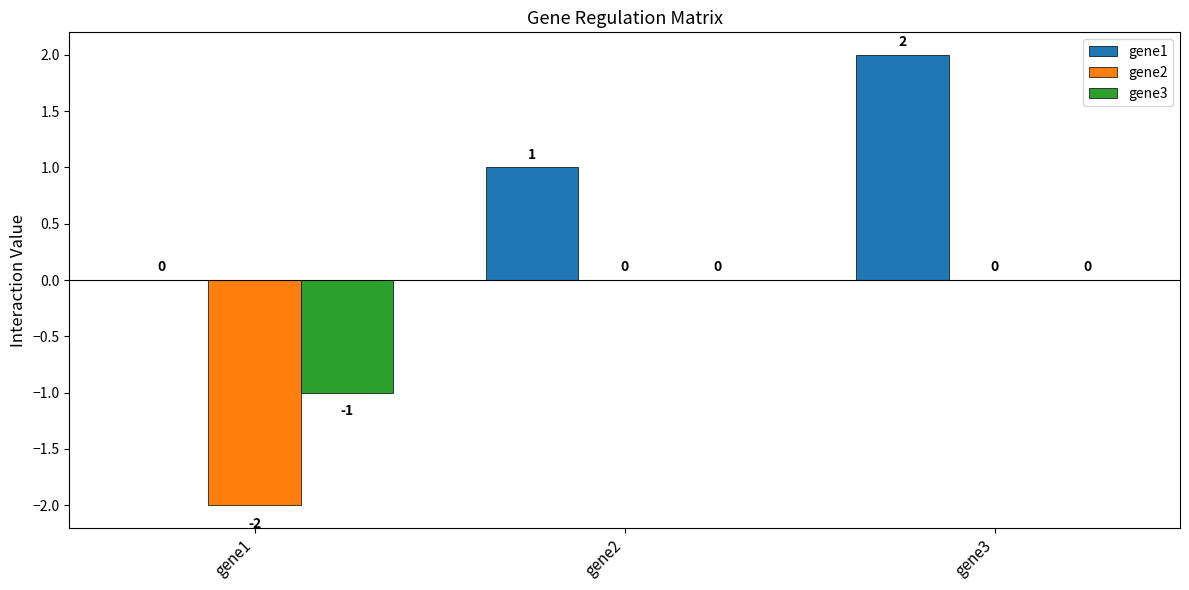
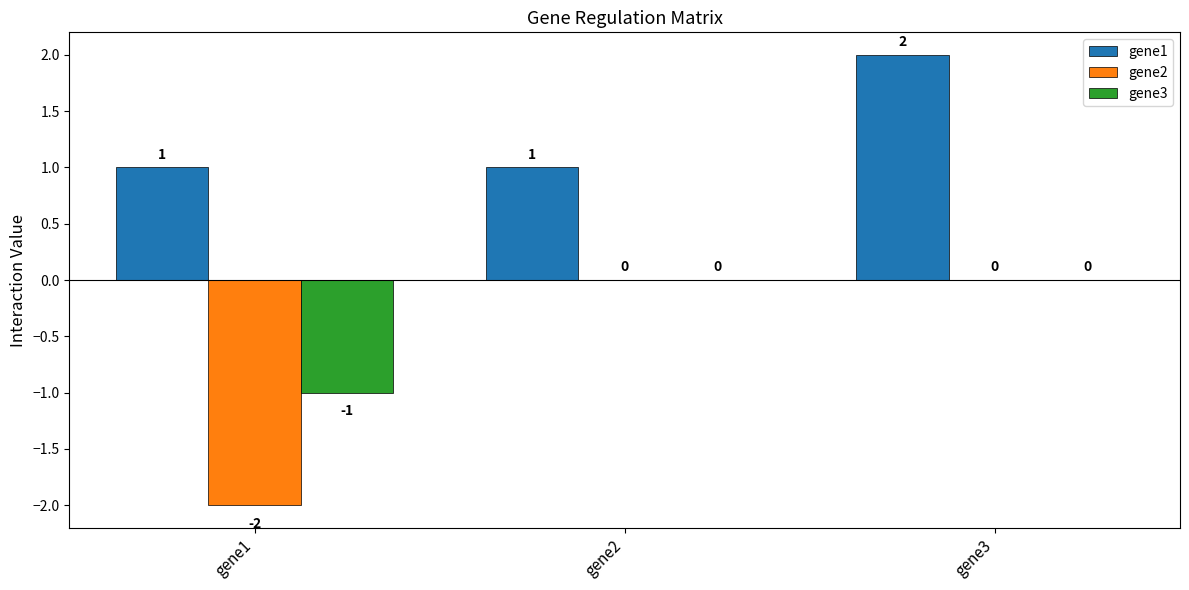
gene1, gene1: 0 -> 1
